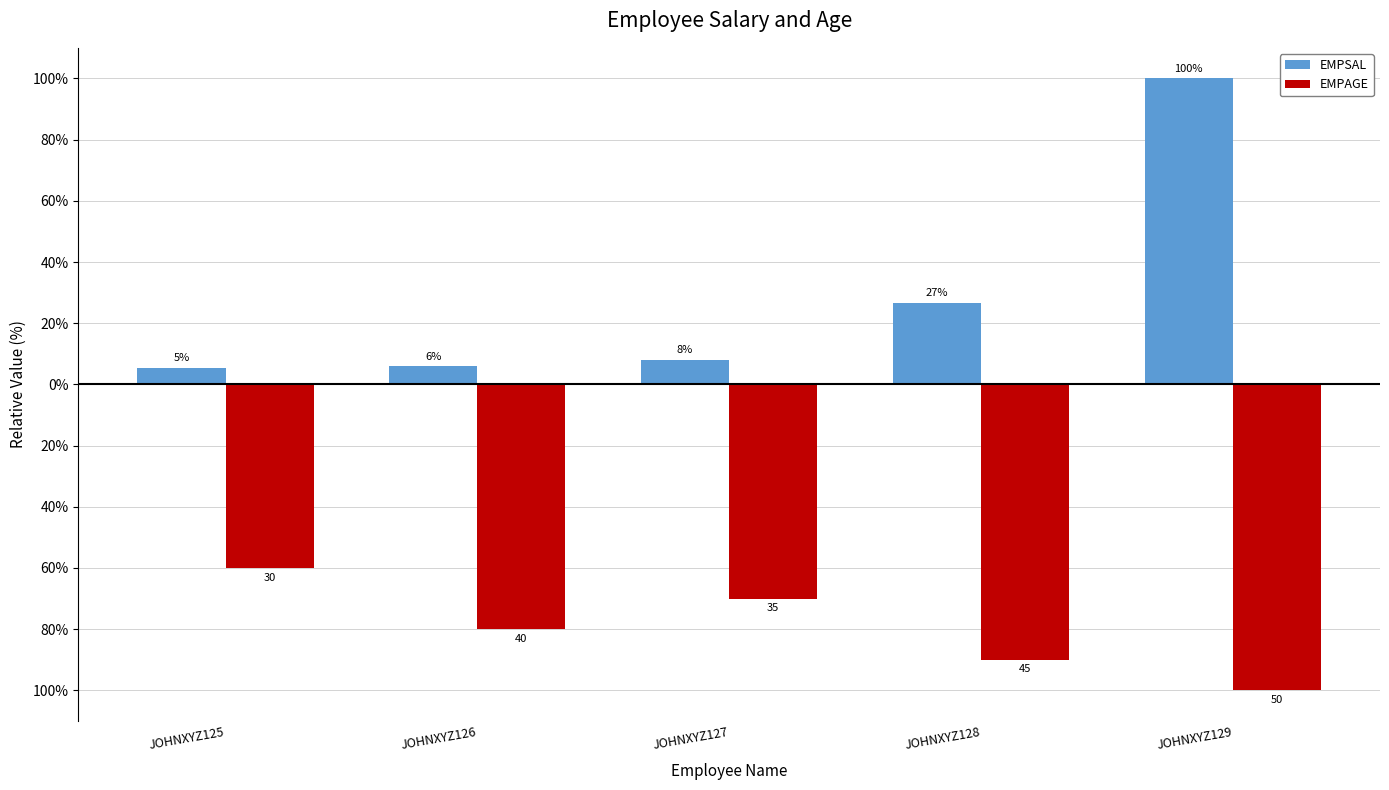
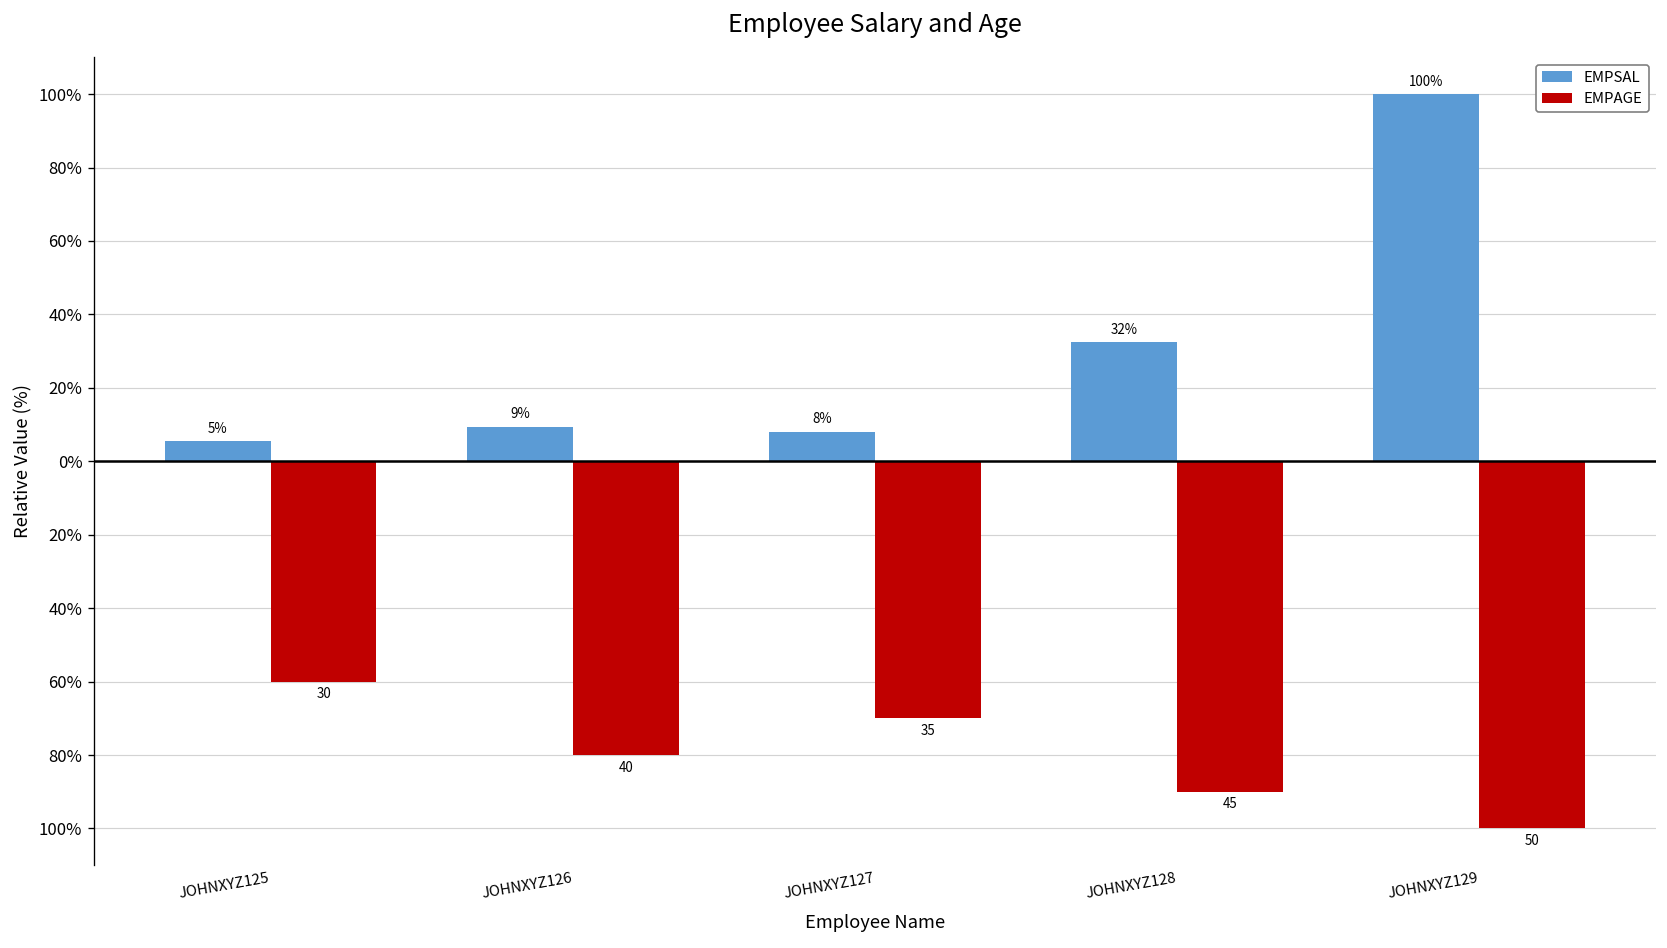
EMPSAL, JOHNXYZ126: 6% -> 9%
EMPSAL, JOHNXYZ128: 27% -> 32%
